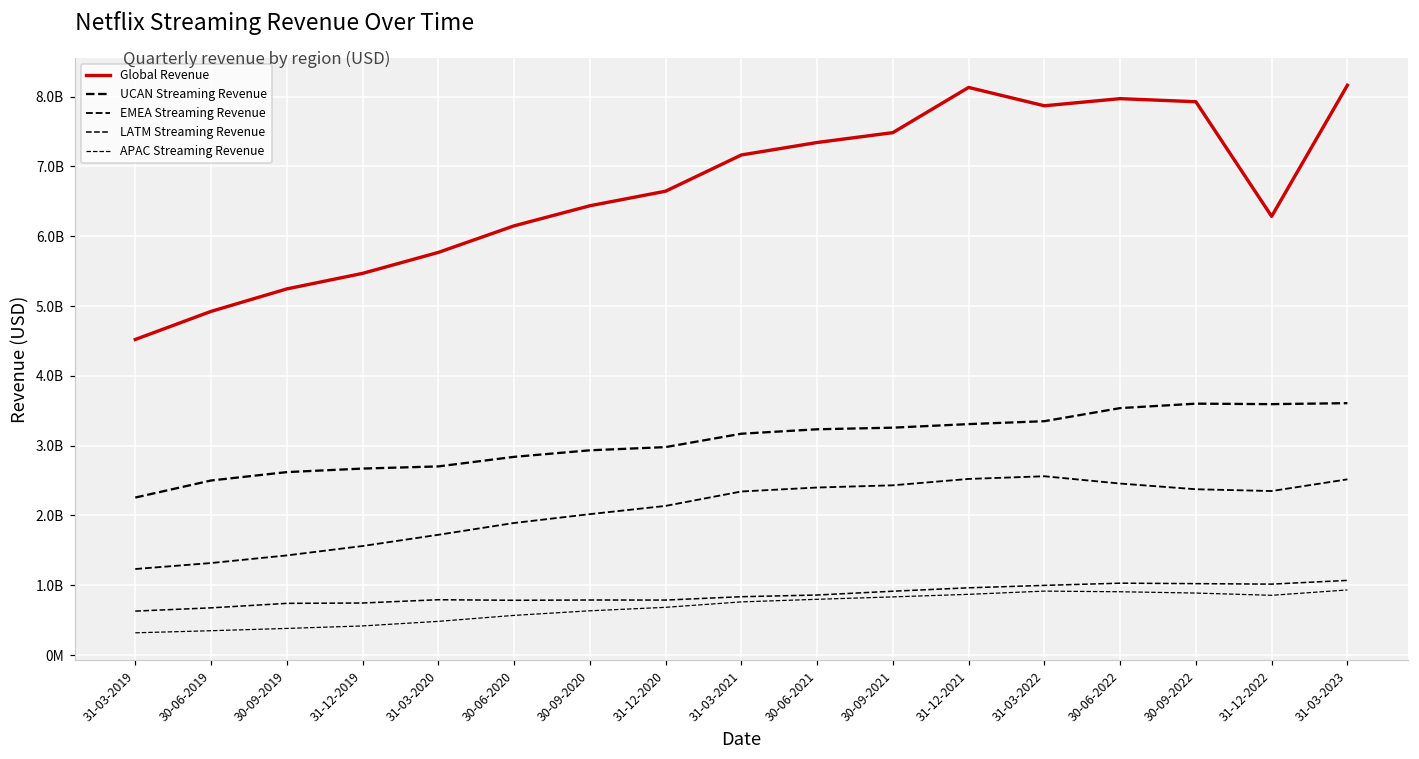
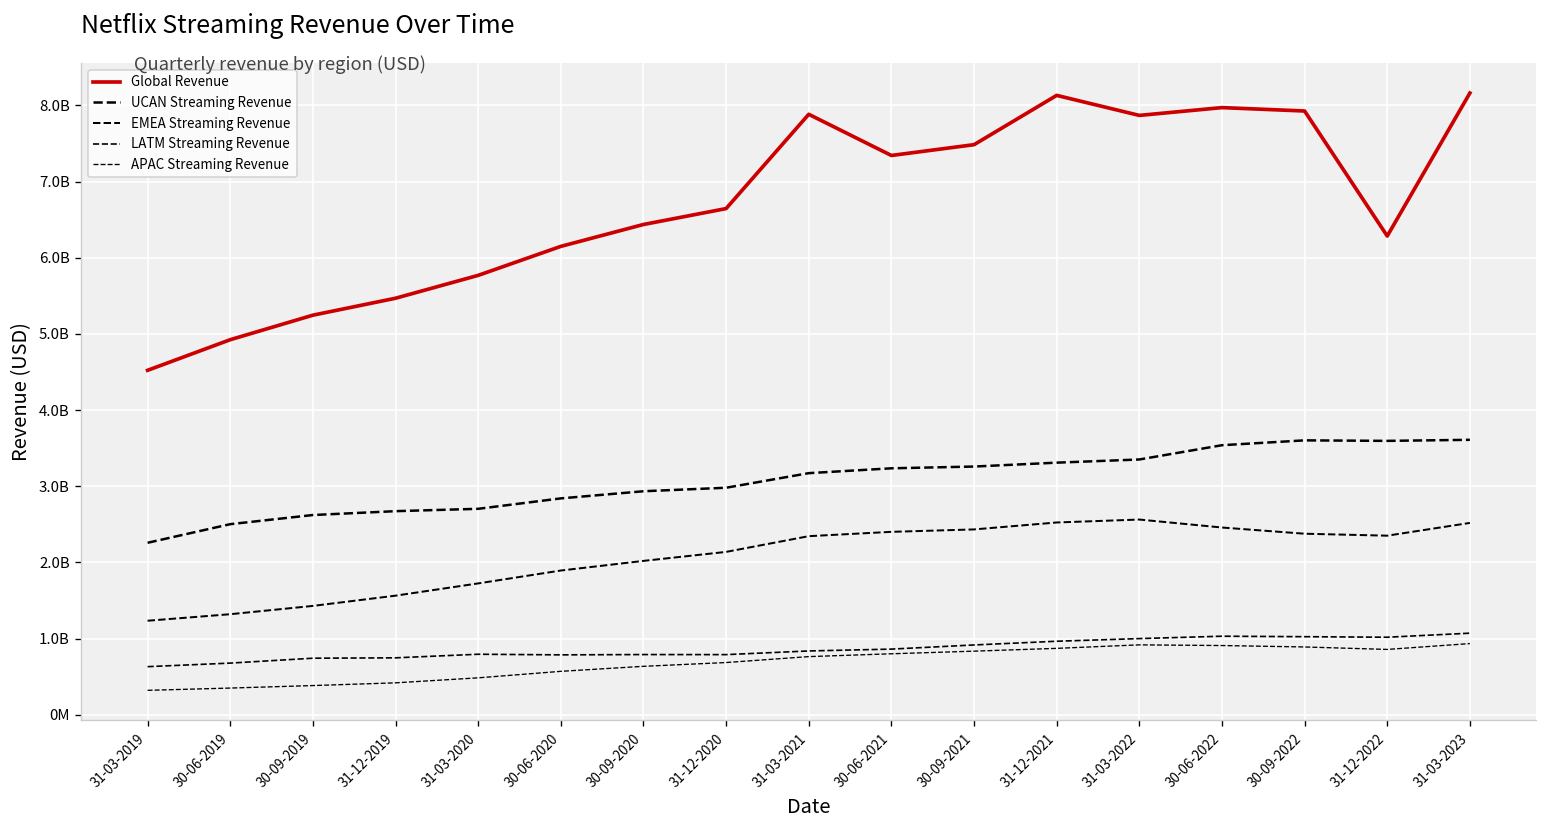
Global Revenue, 31-03-2021: 7200000000 -> 7900000000
